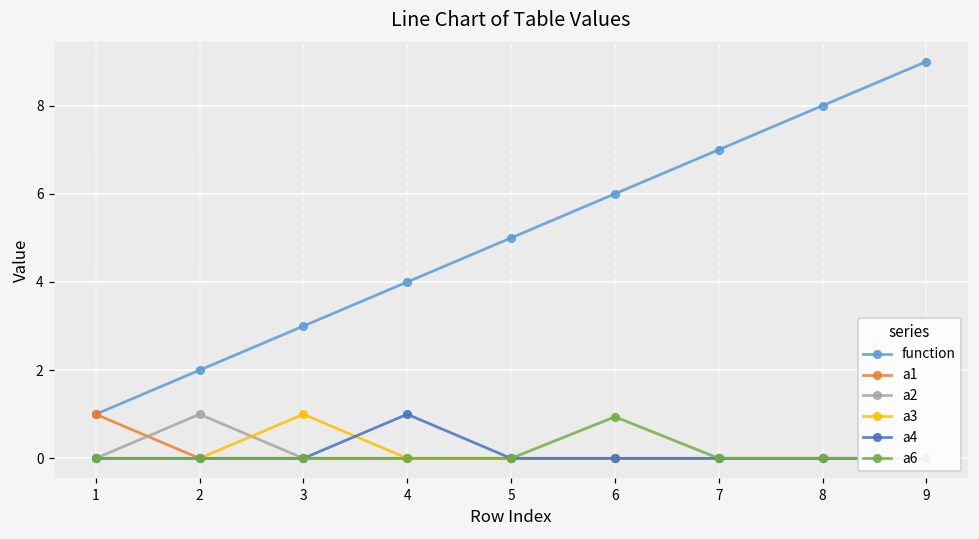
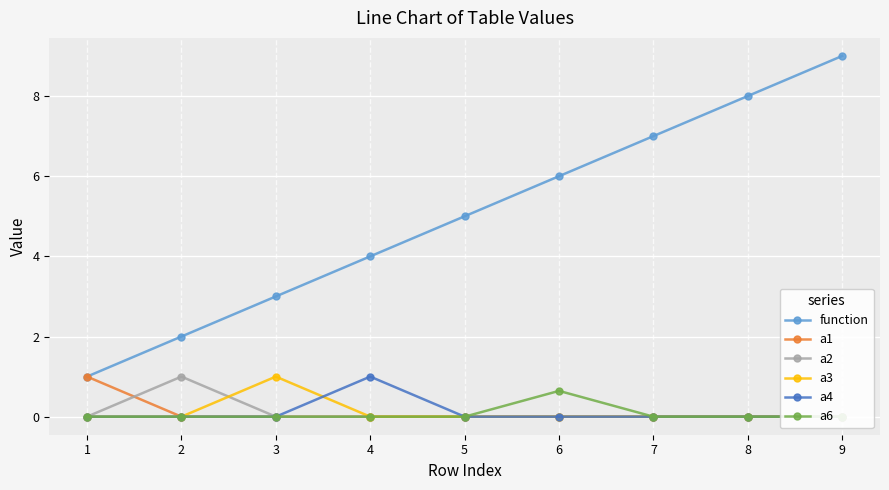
a6, 6: 0.9 -> 0.6
